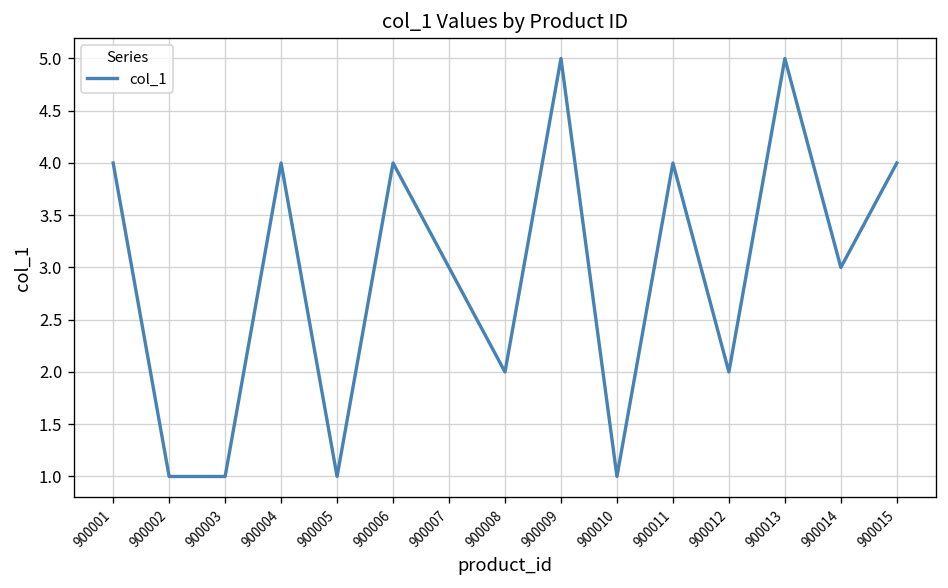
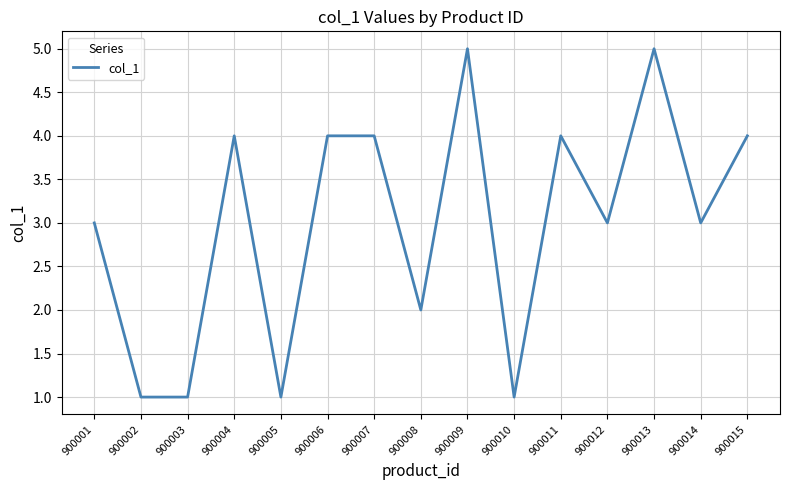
900001: 4 -> 3
900007: 3 -> 4
900012: 2 -> 3
